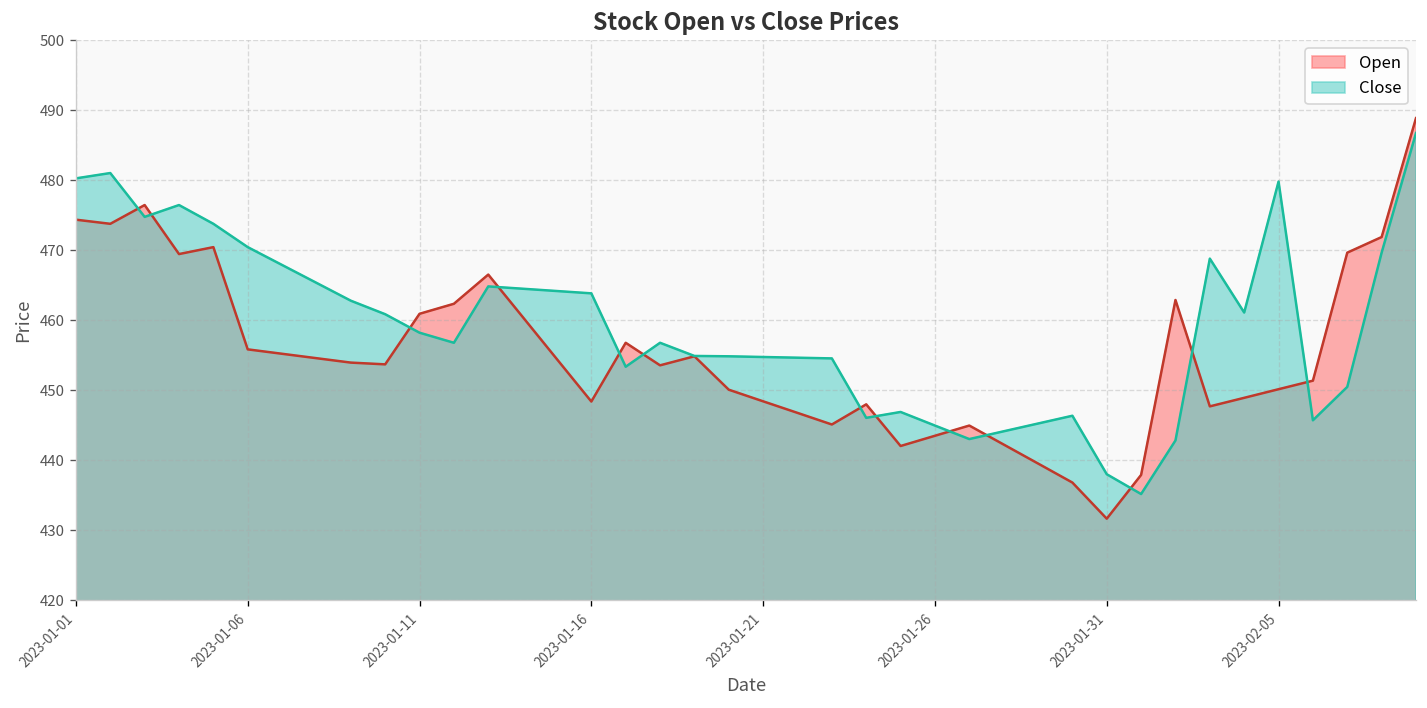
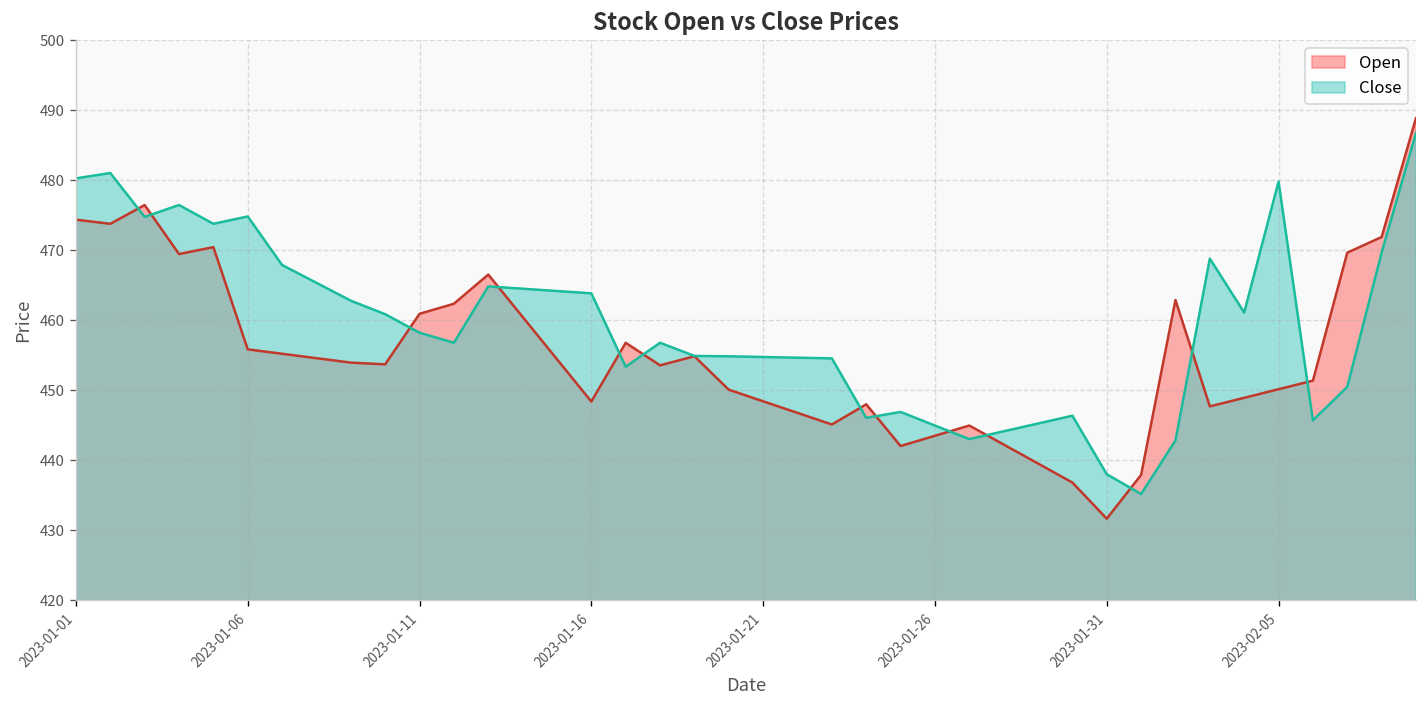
Close, 2023-01-06: 470 -> 475
